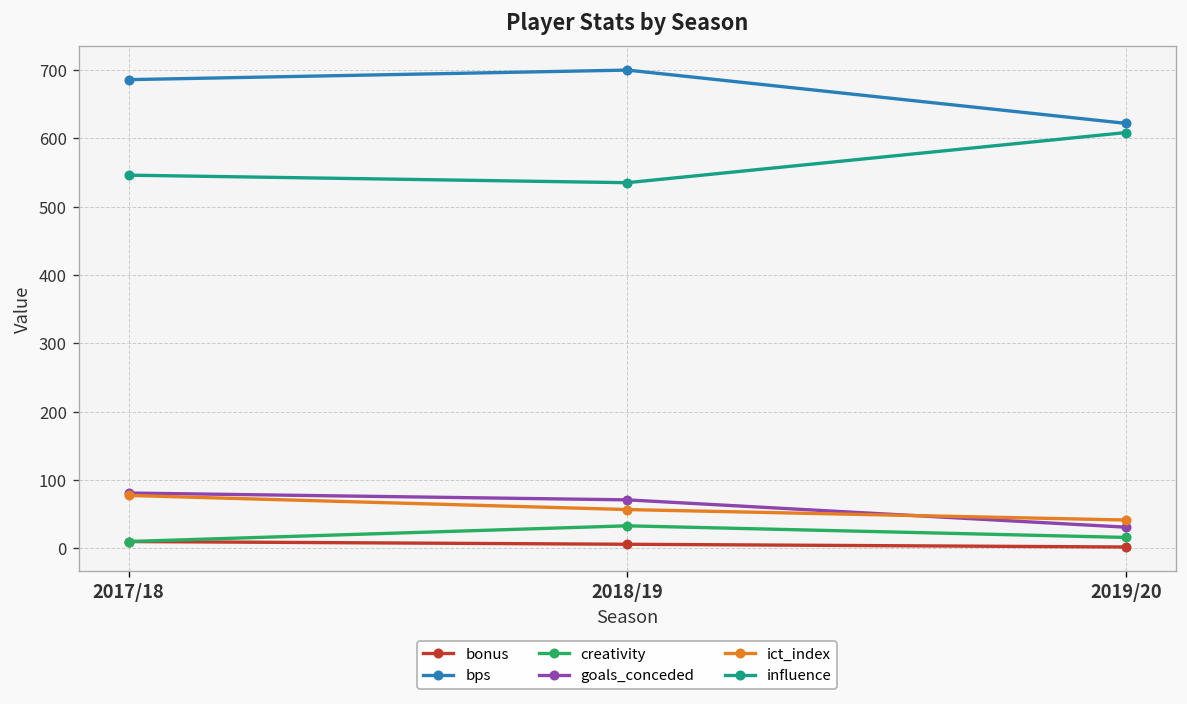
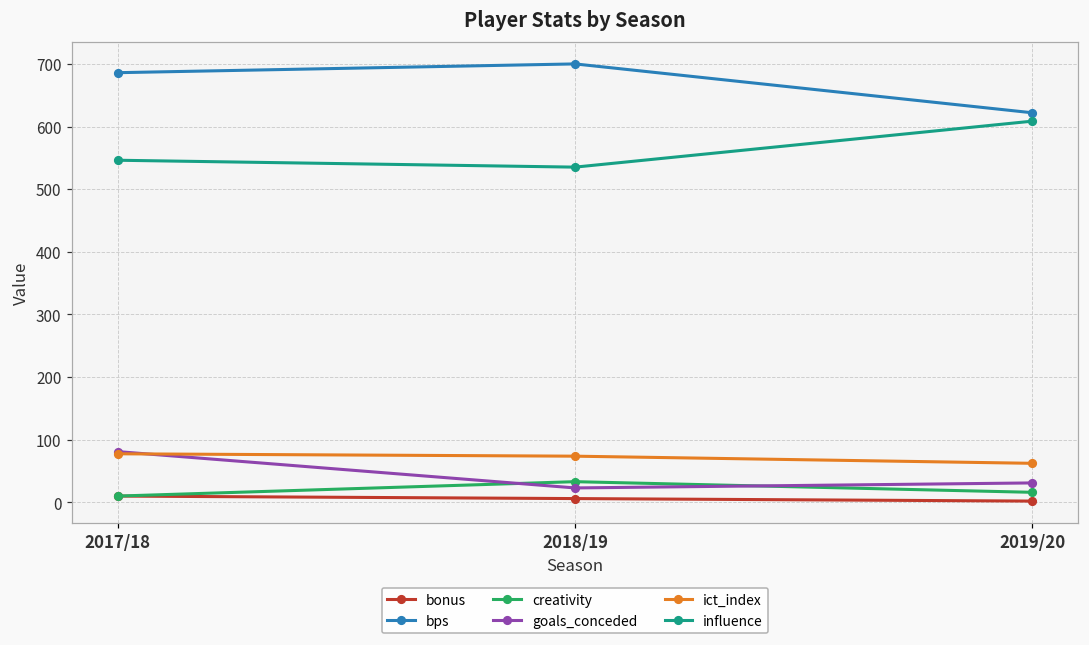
goals_conceded, 2018/19: 70 -> 20
ict_index, 2018/19: 60 -> 70
ict_index, 2019/20: 40 -> 60
